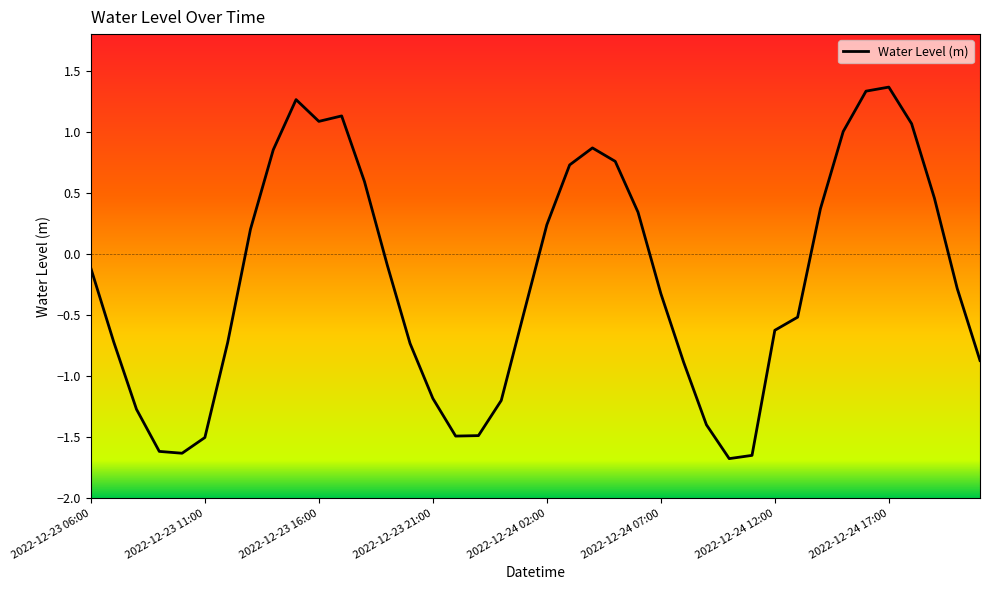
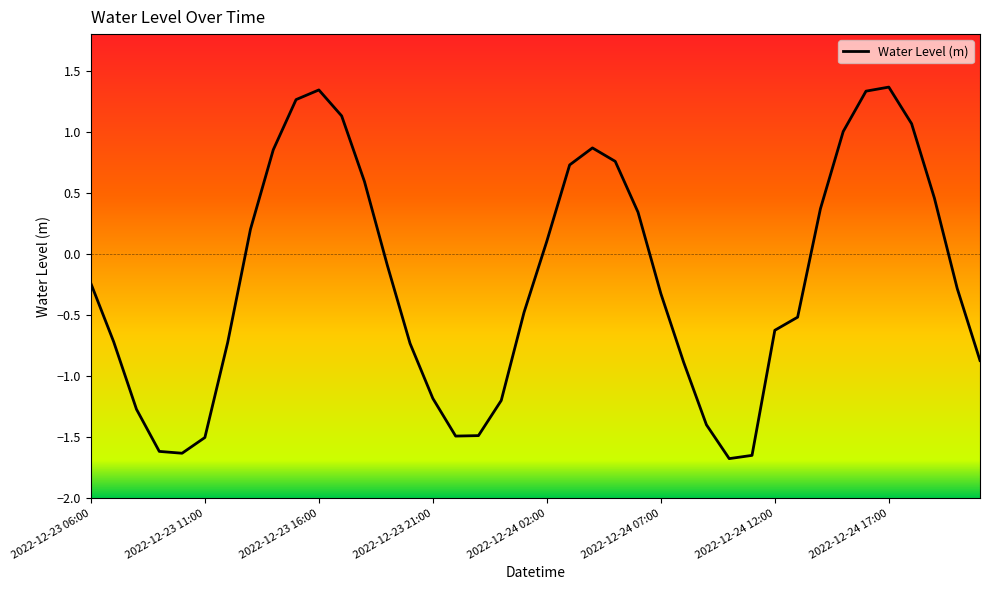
2022-12-23 06:00: -0.12 -> -0.24
2022-12-23 16:00: 1.09 -> 1.34
2022-12-24 02:00: 0.24 -> 0.10
